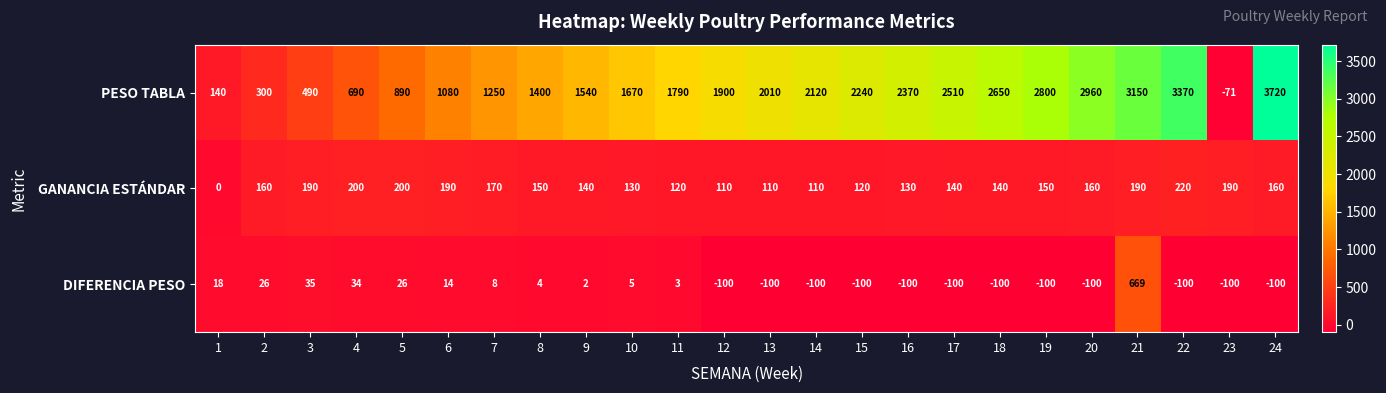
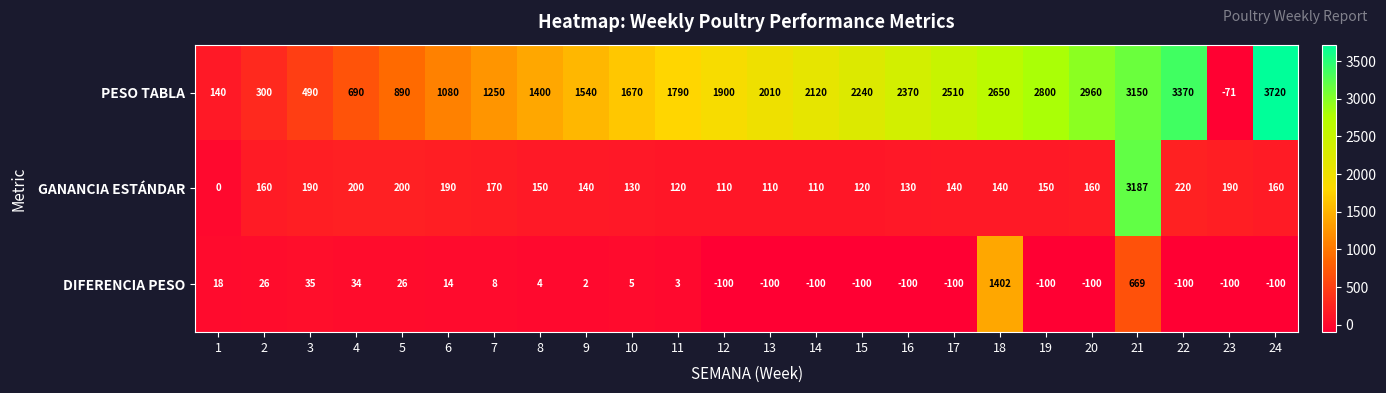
GANANCIA ESTÁNDAR, 21: 190 -> 3187
DIFERENCIA PESO, 18: -100 -> 1402
